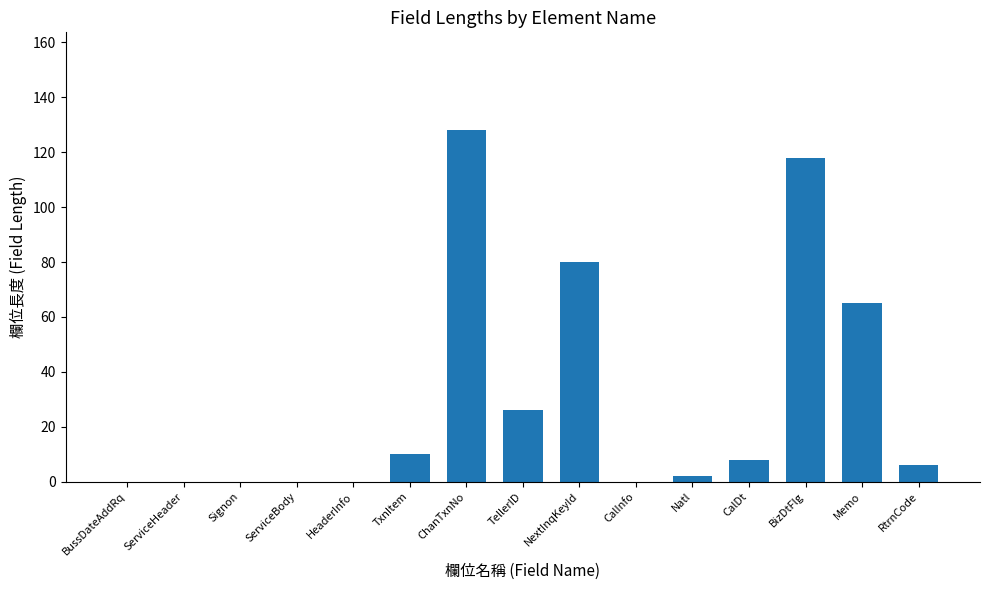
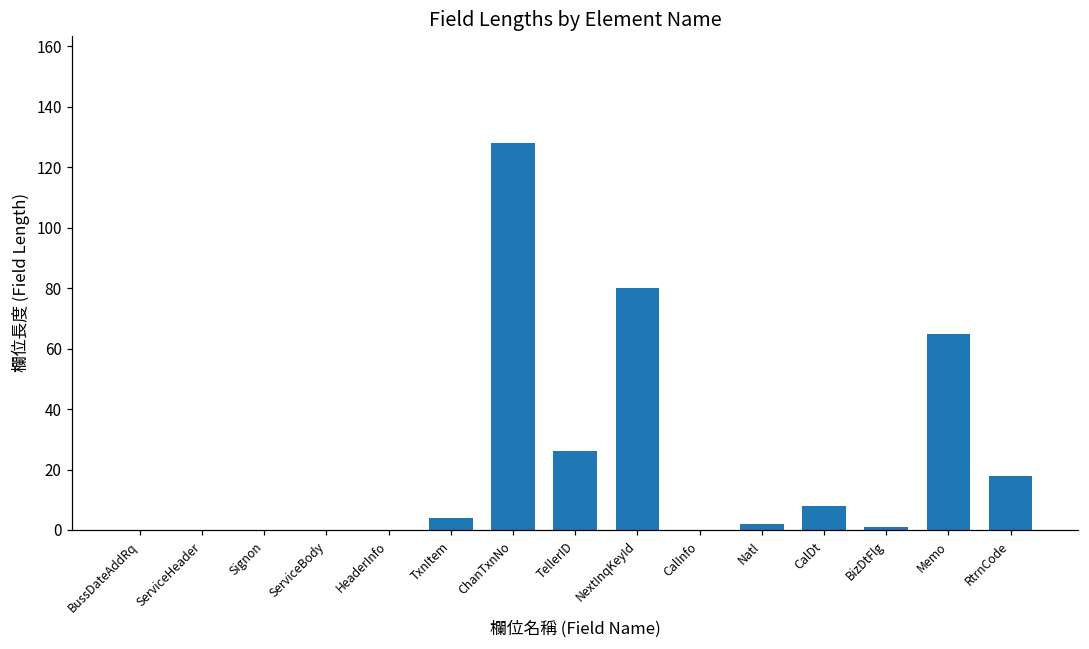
TxnItem: 10 -> 4
BizDtFlg: 118 -> 1
RtrnCode: 6 -> 18
